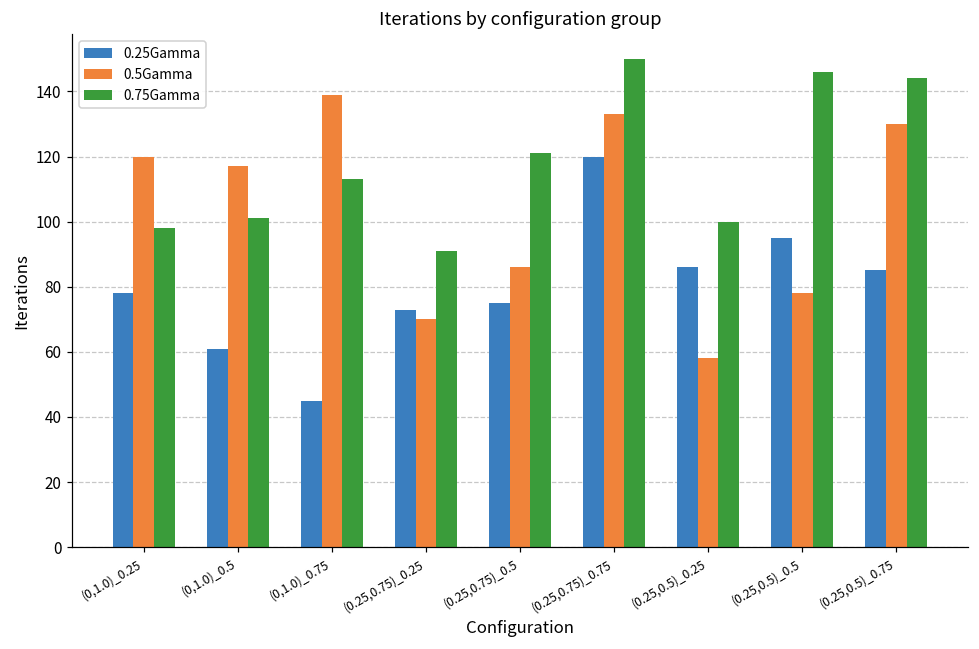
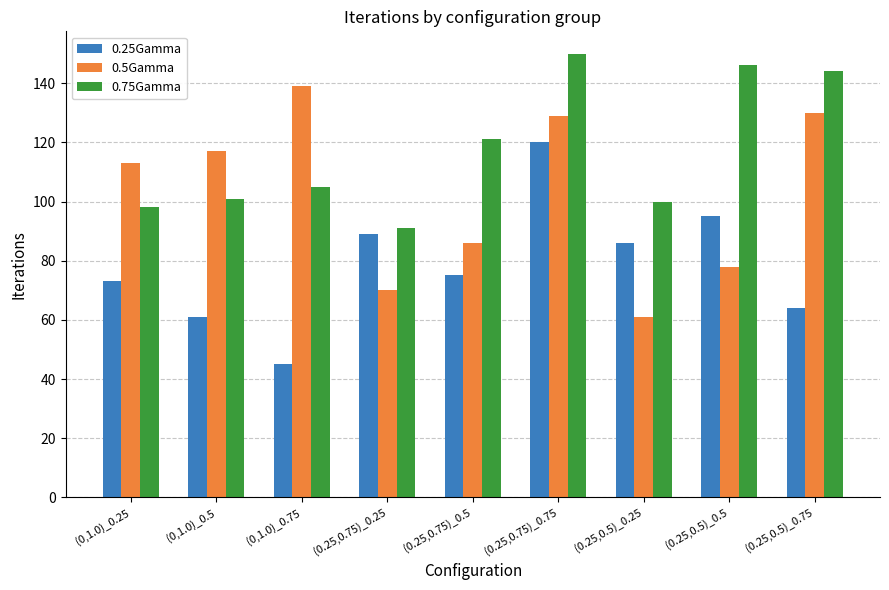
0.25Gamma, (0,1.0)_0.25: 78 -> 73
0.5Gamma, (0,1.0)_0.25: 120 -> 113
0.75Gamma, (0,1.0)_0.75: 113 -> 105
0.25Gamma, (0.25,0.75)_0.25: 73 -> 89
0.5Gamma, (0.25,0.75)_0.75: 133 -> 129
0.5Gamma, (0.25,0.5)_0.25: 58 -> 61
0.25Gamma, (0.25,0.5)_0.75: 85 -> 64
